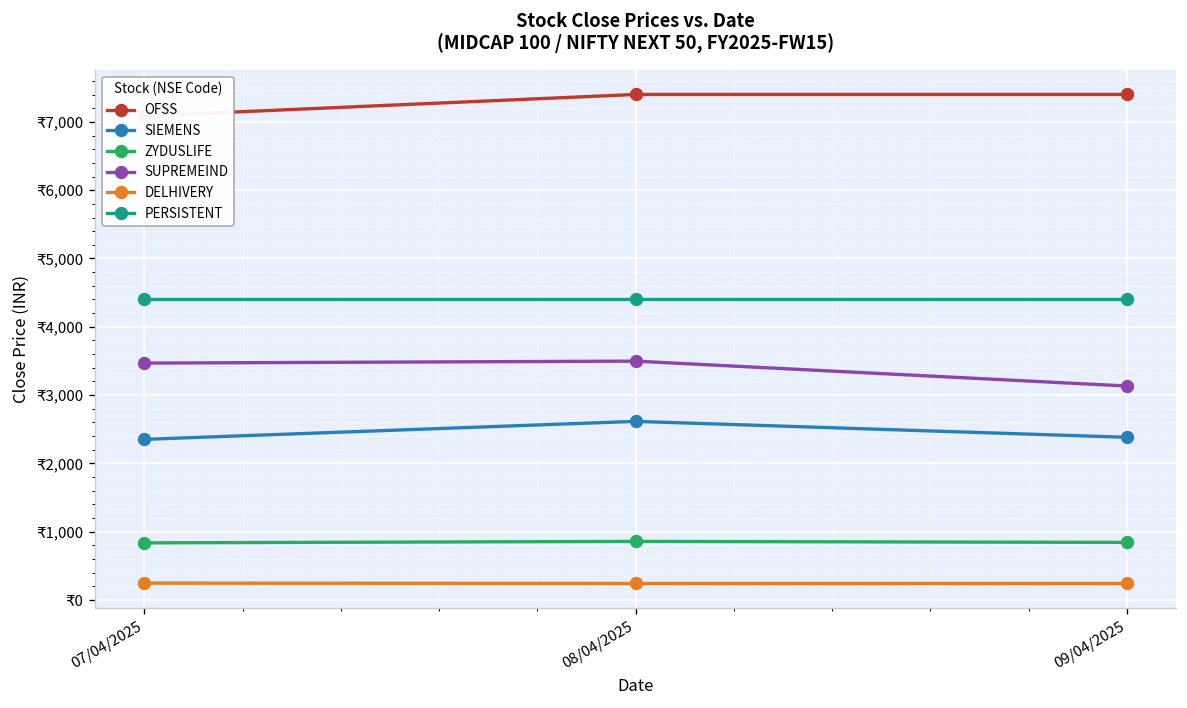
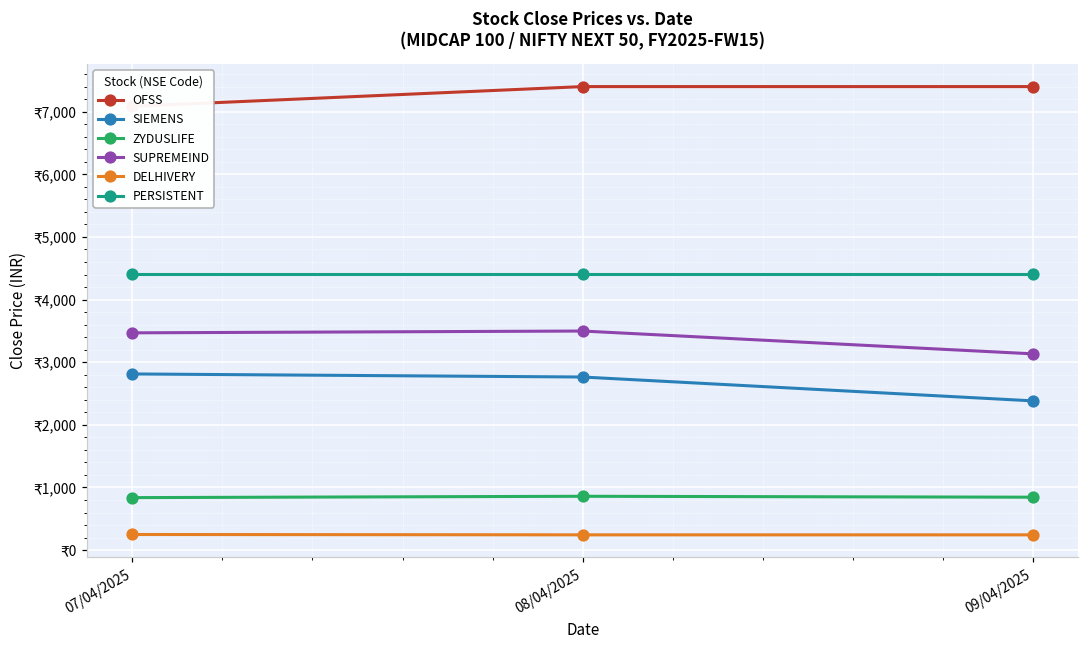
SIEMENS, 07/04/2025: ₹2,400 -> ₹2,800
SIEMENS, 08/04/2025: ₹2,600 -> ₹2,800
